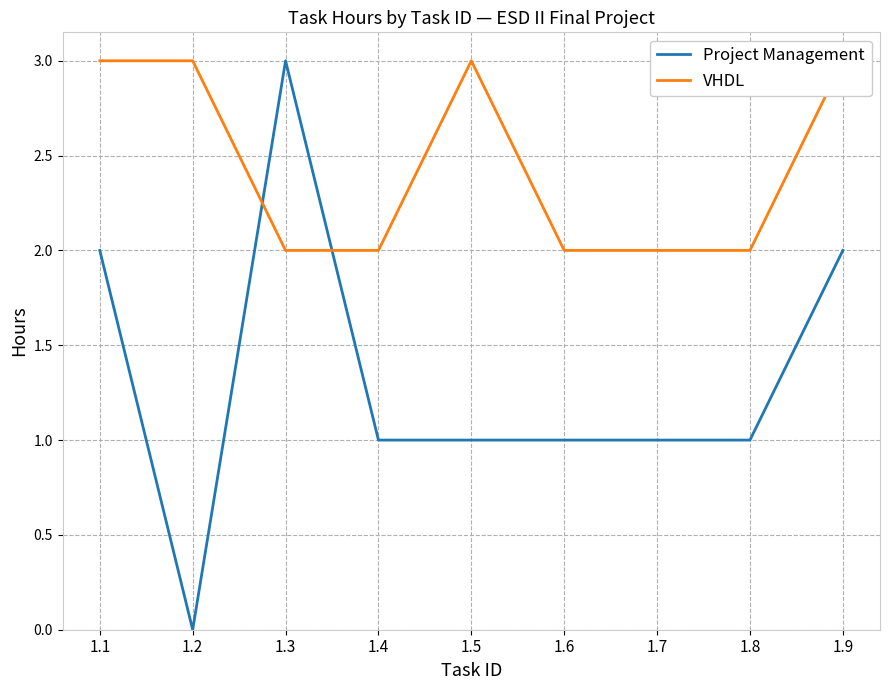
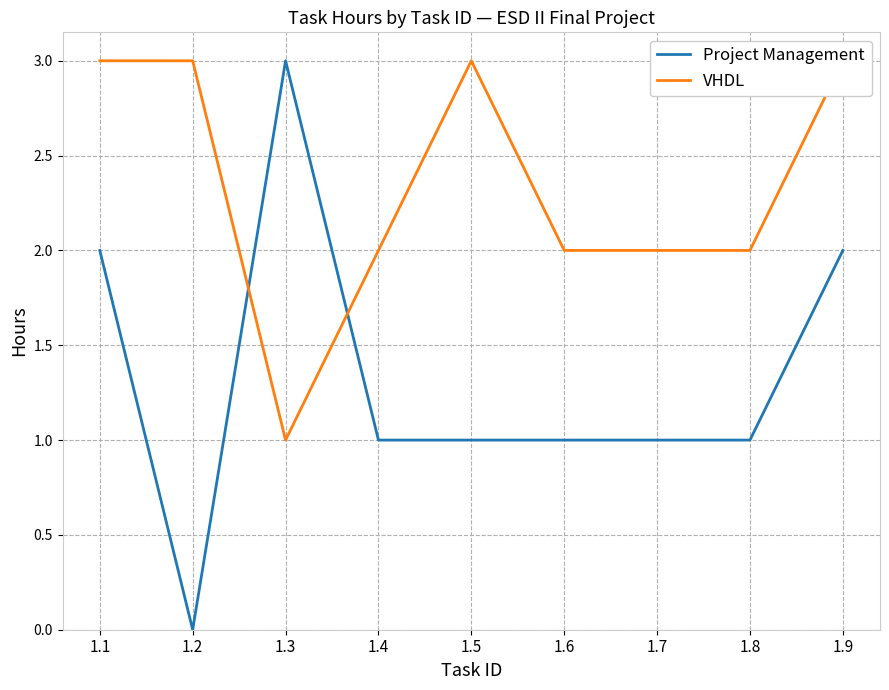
VHDL, 1.3: 2 -> 1
